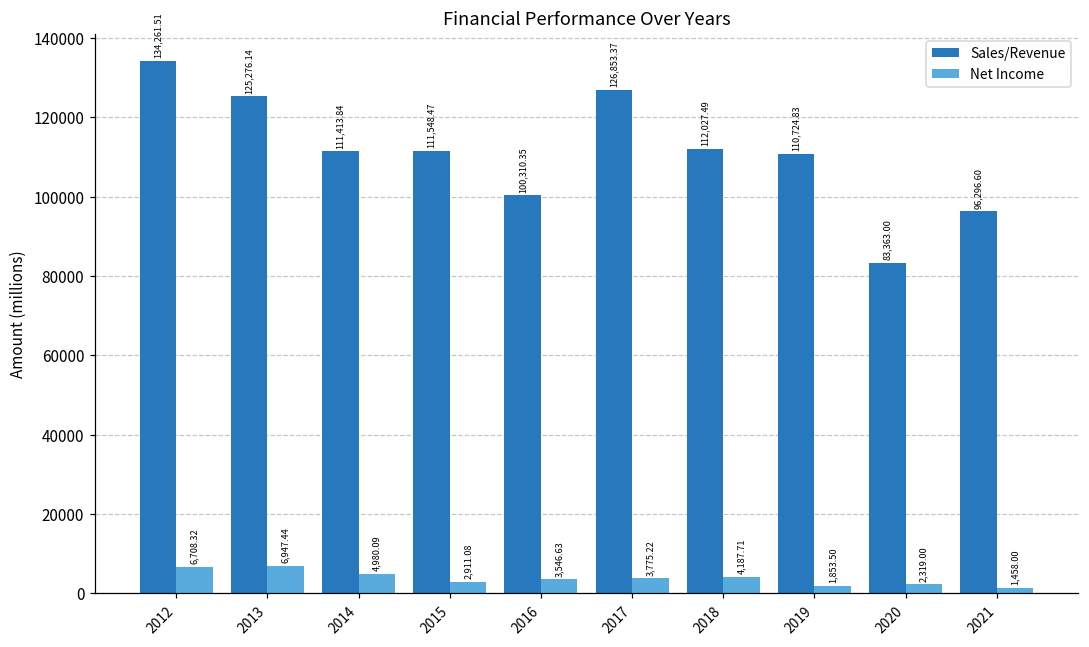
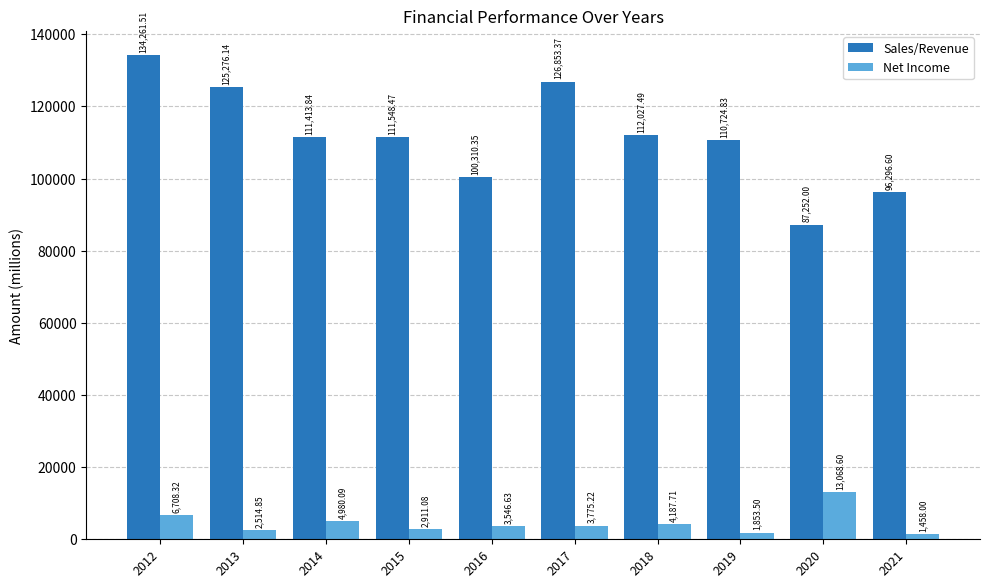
Net Income, 2013: 6,947.44 -> 2,514.85
Sales/Revenue, 2020: 83,363.00 -> 87,252.00
Net Income, 2020: 2,319.00 -> 13,068.60
